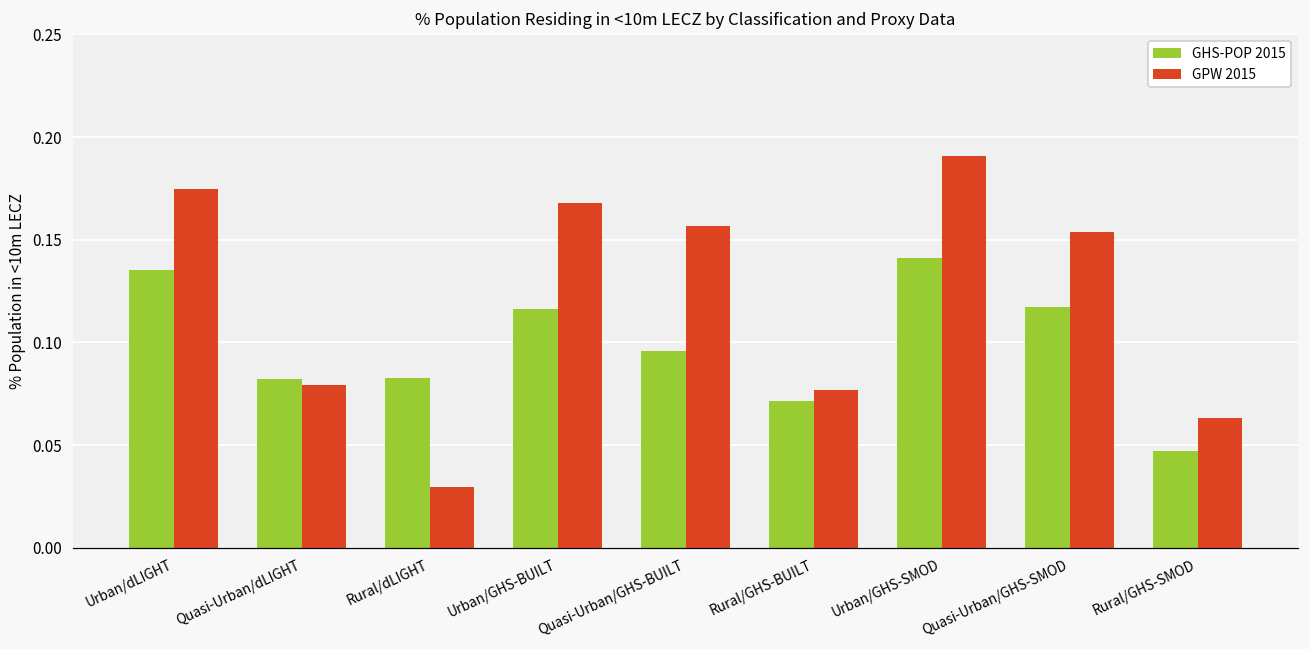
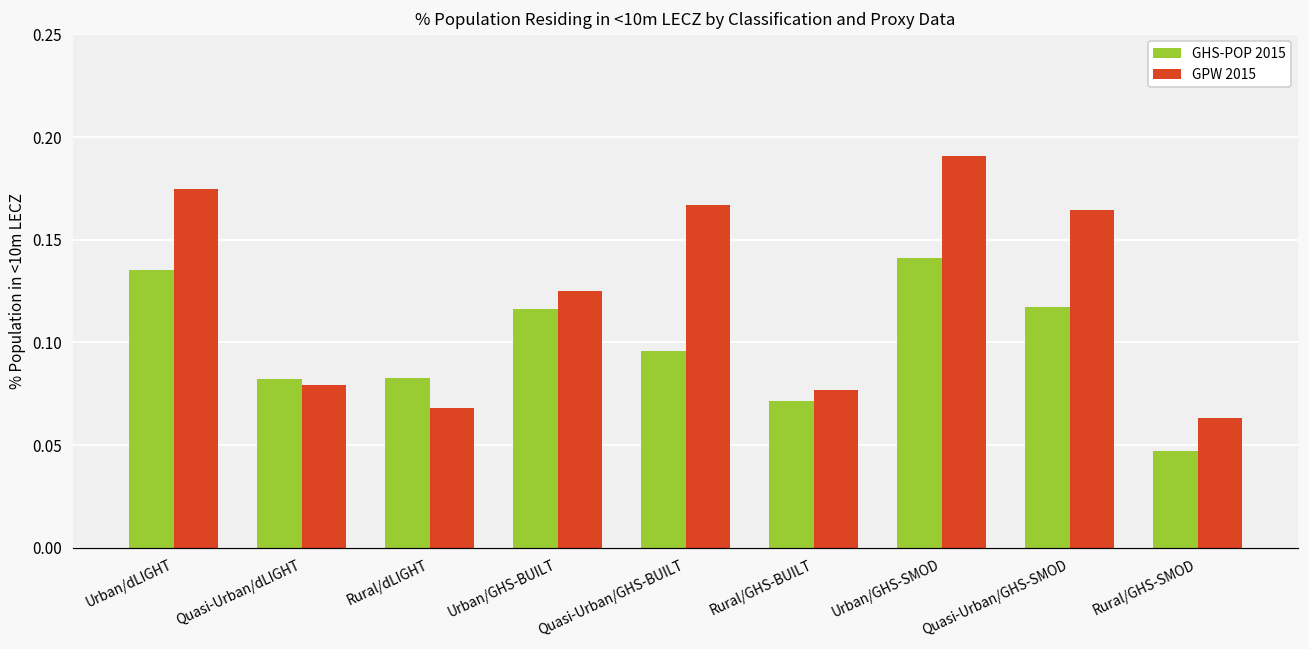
GPW 2015, Rural/dLIGHT: 0.030 -> 0.068
GPW 2015, Urban/GHS-BUILT: 0.168 -> 0.125
GPW 2015, Quasi-Urban/GHS-BUILT: 0.157 -> 0.167
GPW 2015, Quasi-Urban/GHS-SMOD: 0.154 -> 0.165
